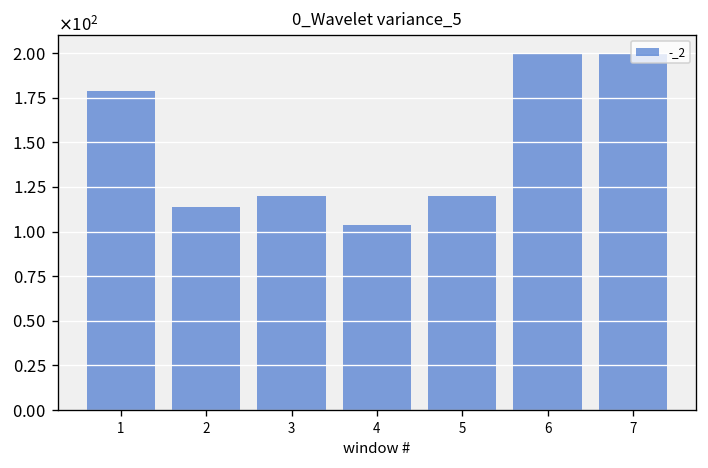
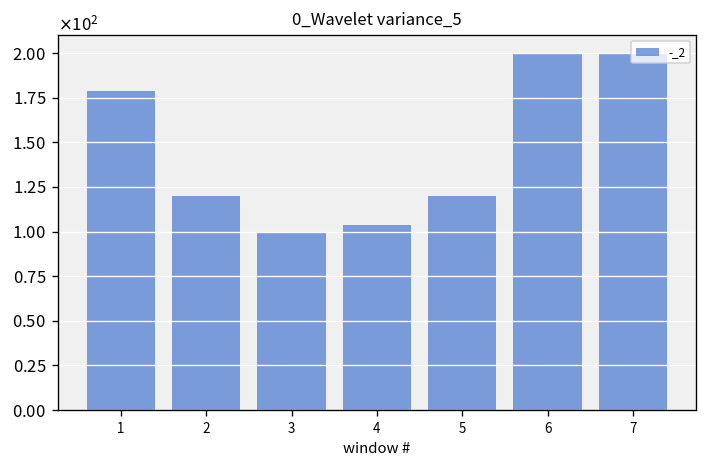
2: 114 -> 120
3: 120 -> 100
